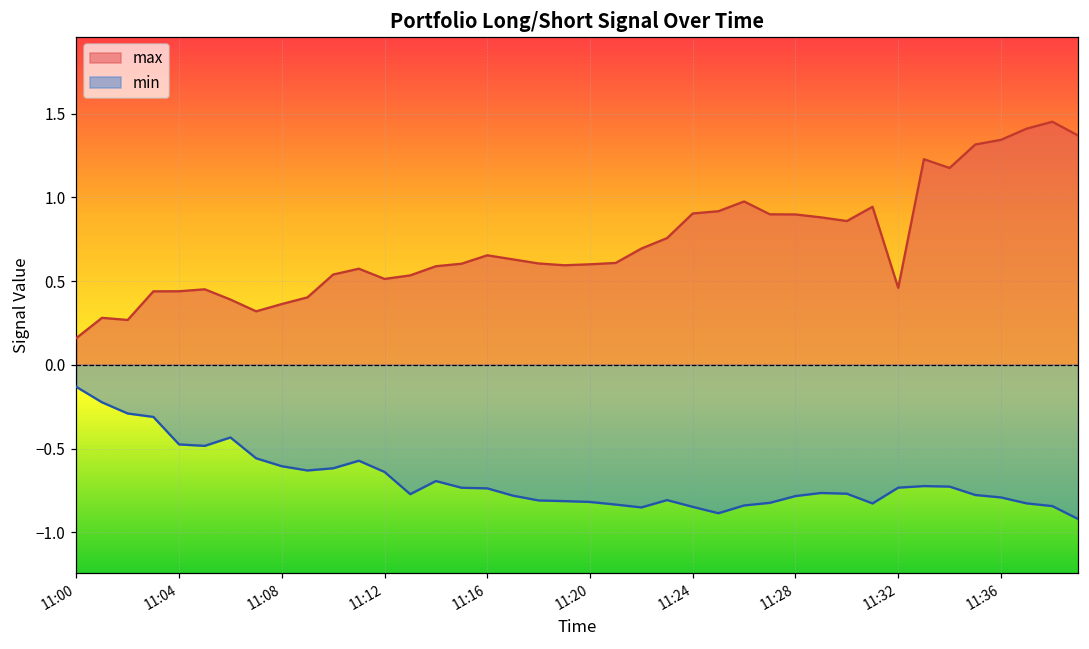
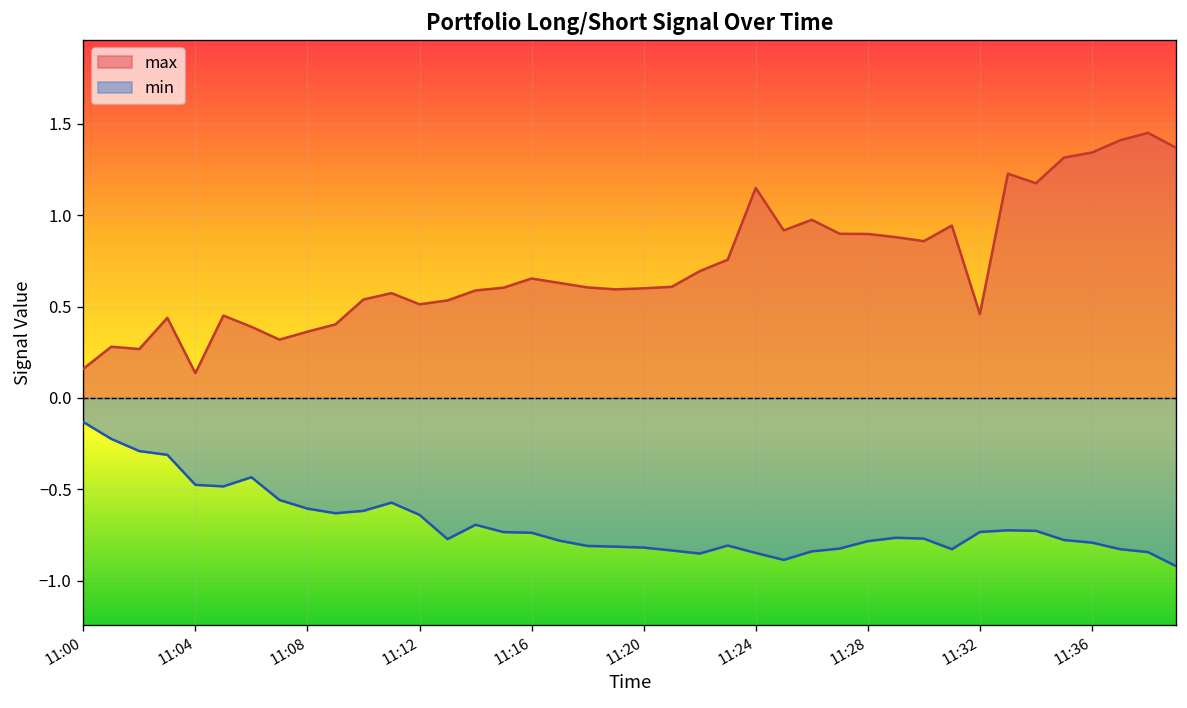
max, 11:04: 0.44 -> 0.14
max, 11:24: 0.90 -> 1.15
